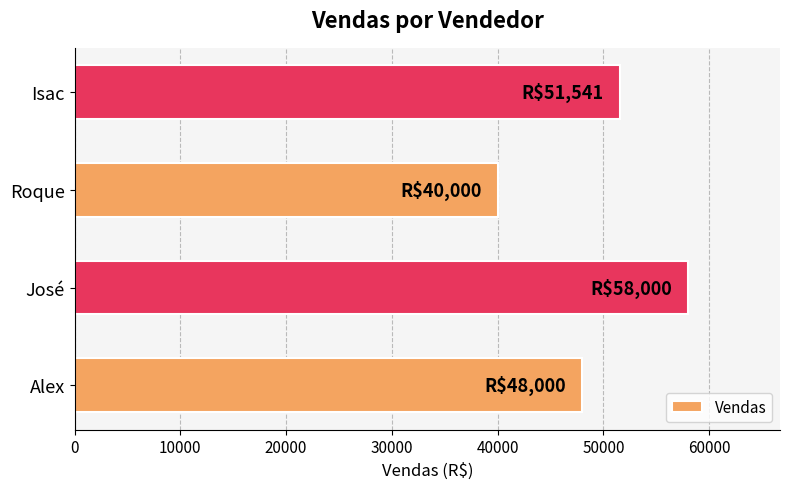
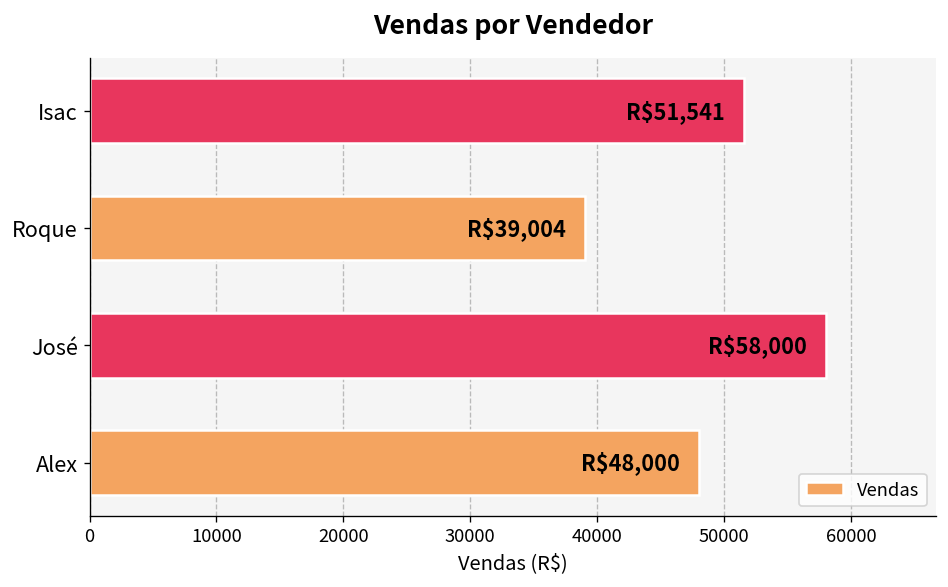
Roque: $40,000 -> $39,004
